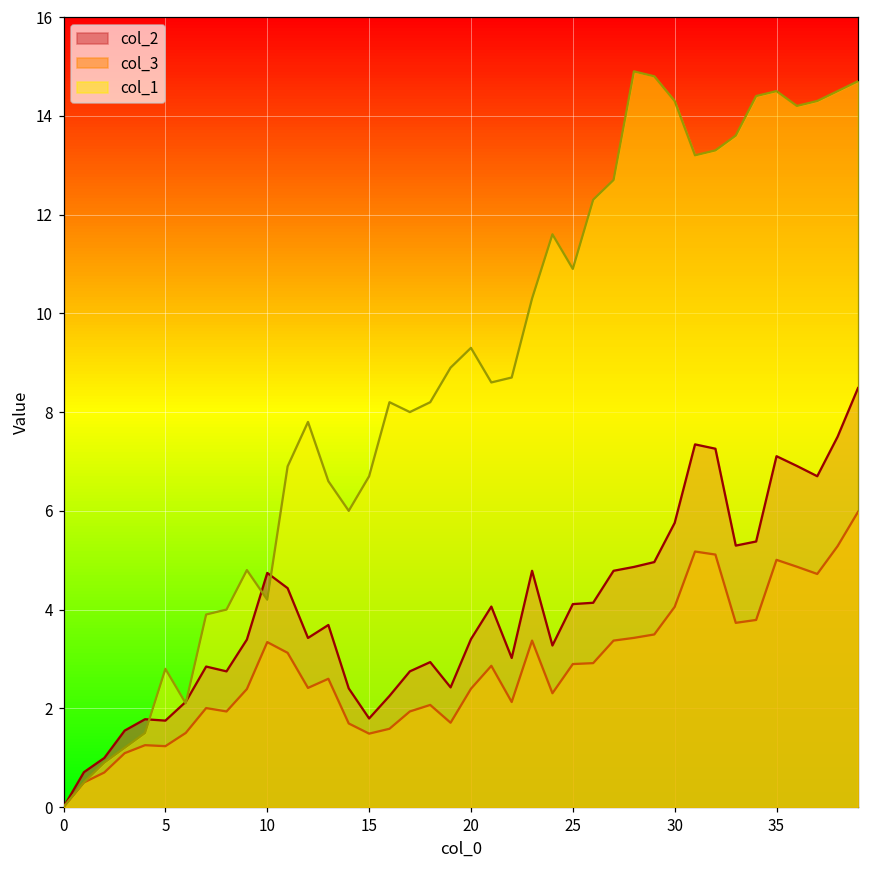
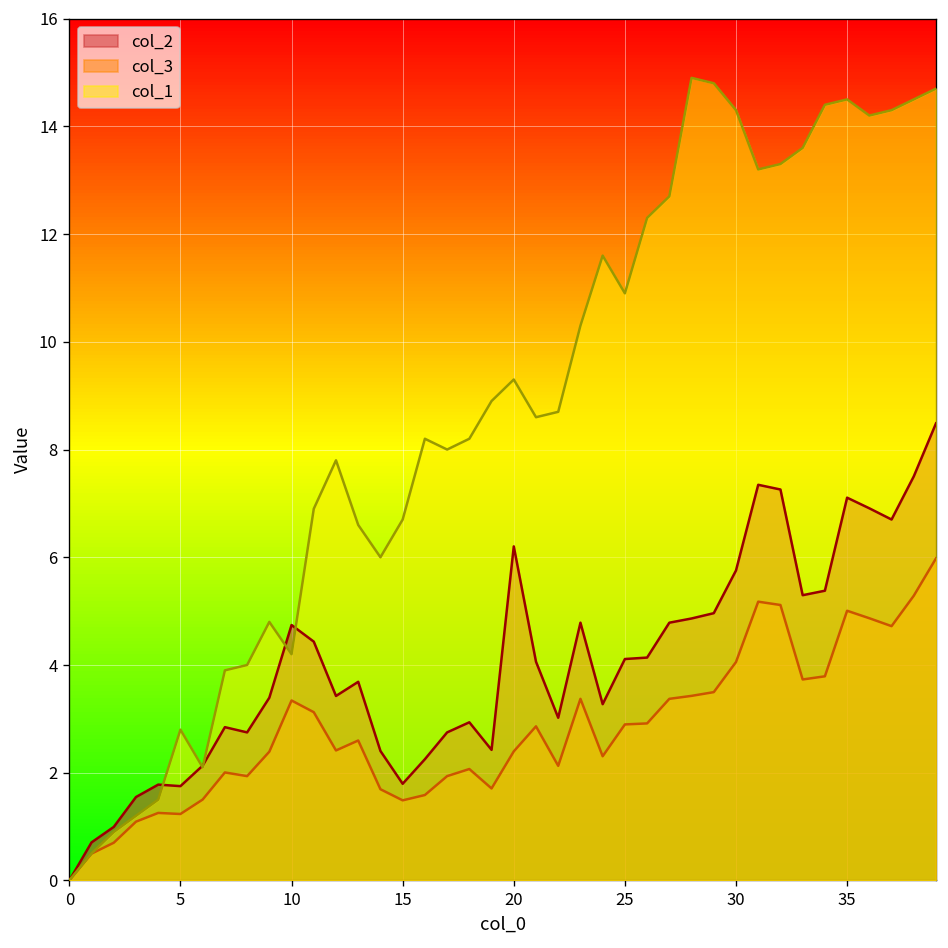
col_2, 20: 3.4 -> 6.2
